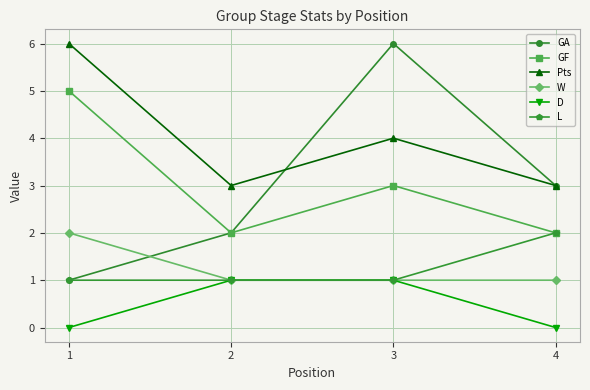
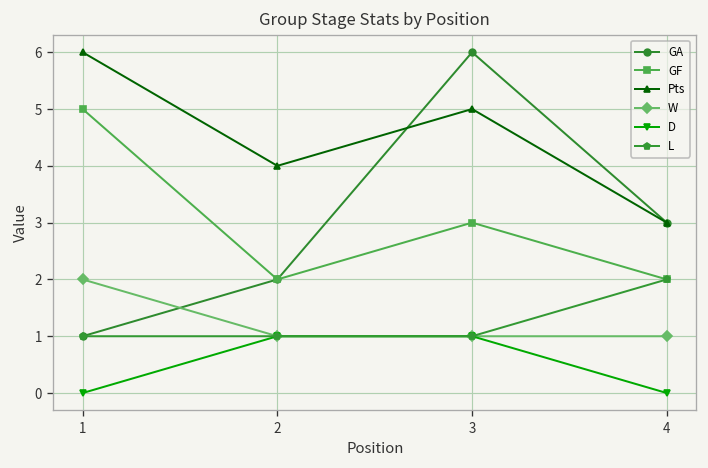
Pts, 2: 3 -> 4
Pts, 3: 4 -> 5
